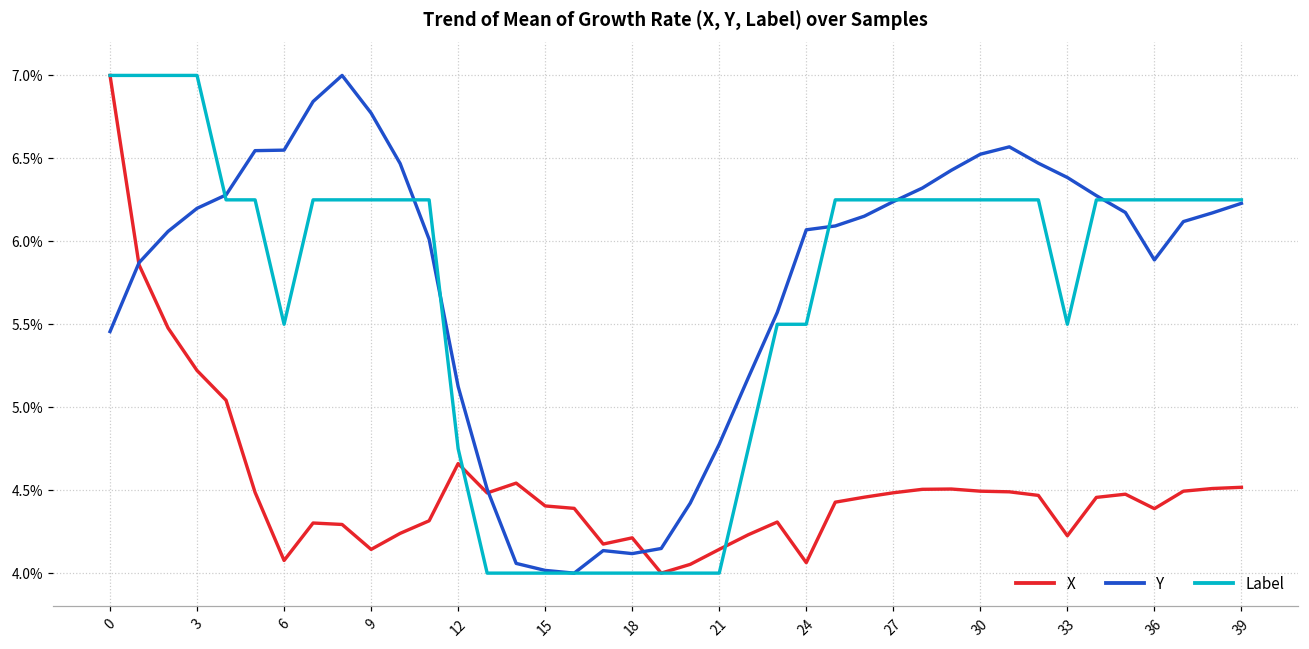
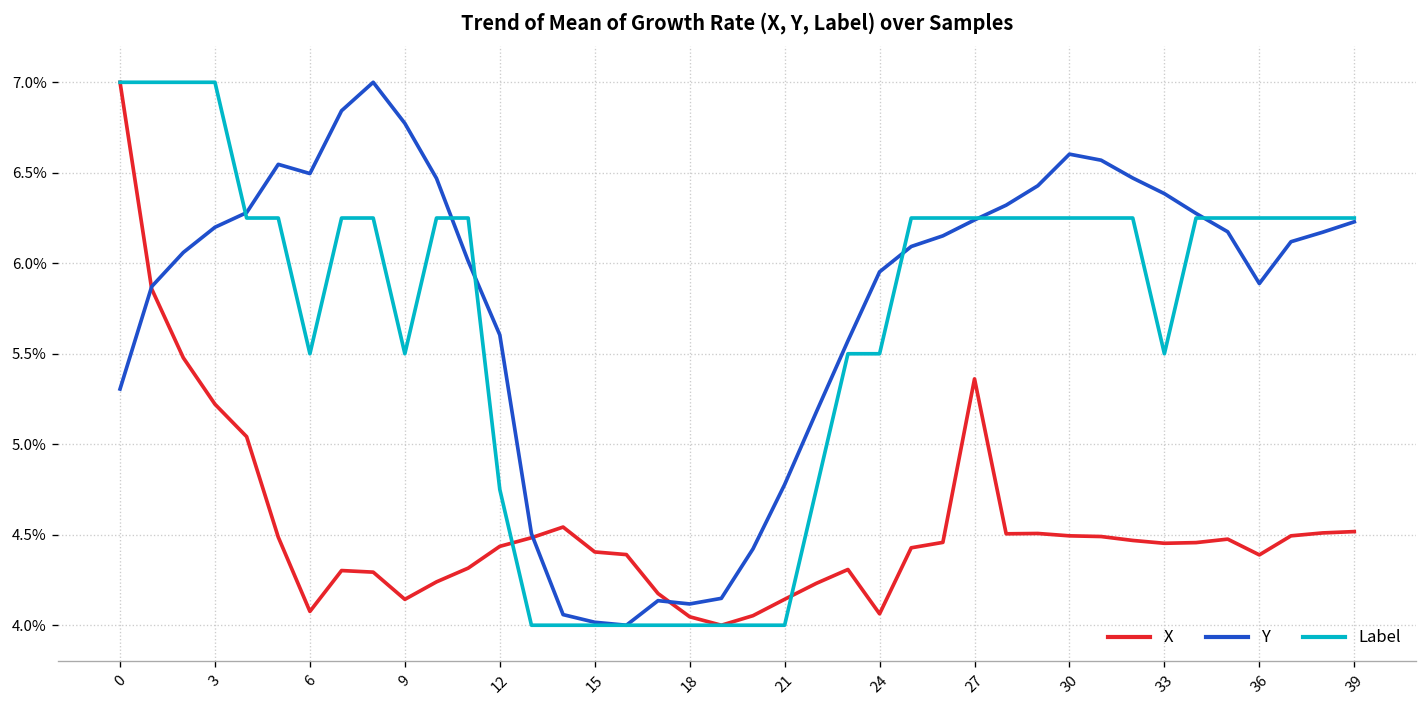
Y, 0: 5.46% -> 5.31%
Y, 6: 6.55% -> 6.50%
Label, 9: 6.25% -> 5.50%
X, 12: 4.66% -> 4.44%
Y, 12: 5.12% -> 5.60%
X, 18: 4.21% -> 4.05%
Y, 24: 6.07% -> 5.95%
X, 27: 4.48% -> 5.36%
Y, 30: 6.53% -> 6.60%
X, 33: 4.23% -> 4.45%
